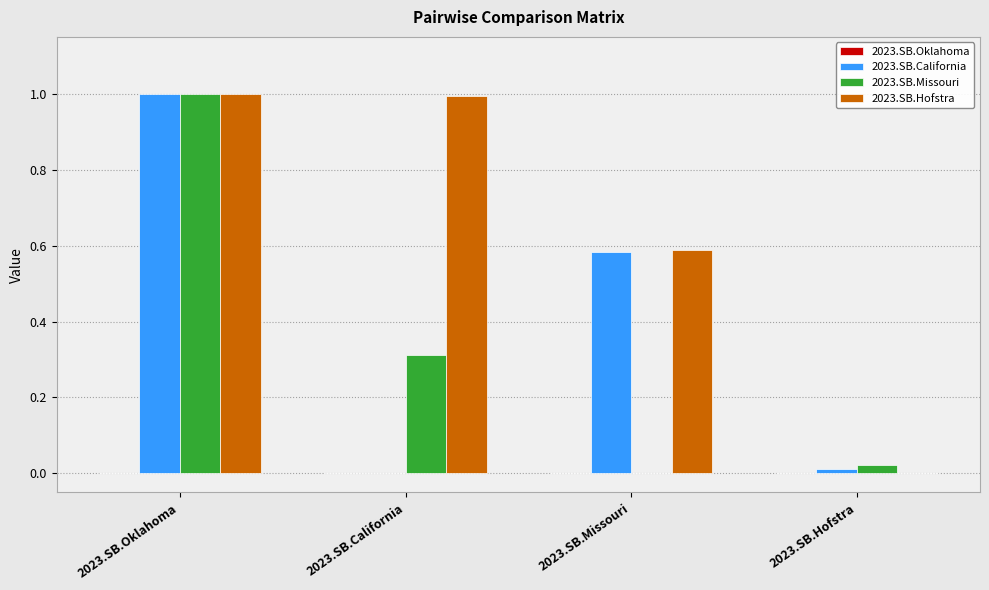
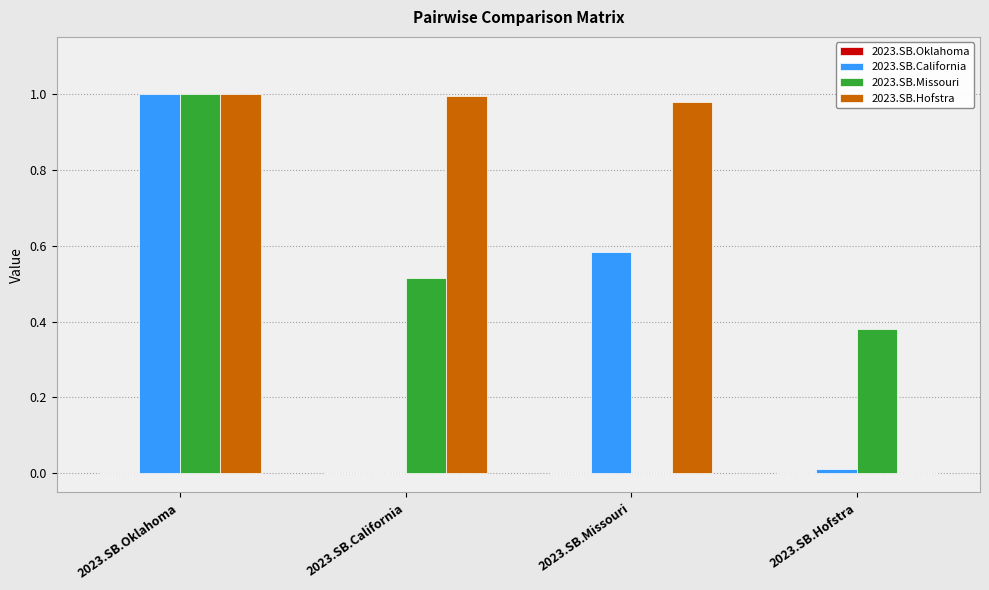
2023.SB.Missouri, 2023.SB.California: 0.31 -> 0.52
2023.SB.Hofstra, 2023.SB.Missouri: 0.59 -> 0.98
2023.SB.Missouri, 2023.SB.Hofstra: 0.02 -> 0.38
